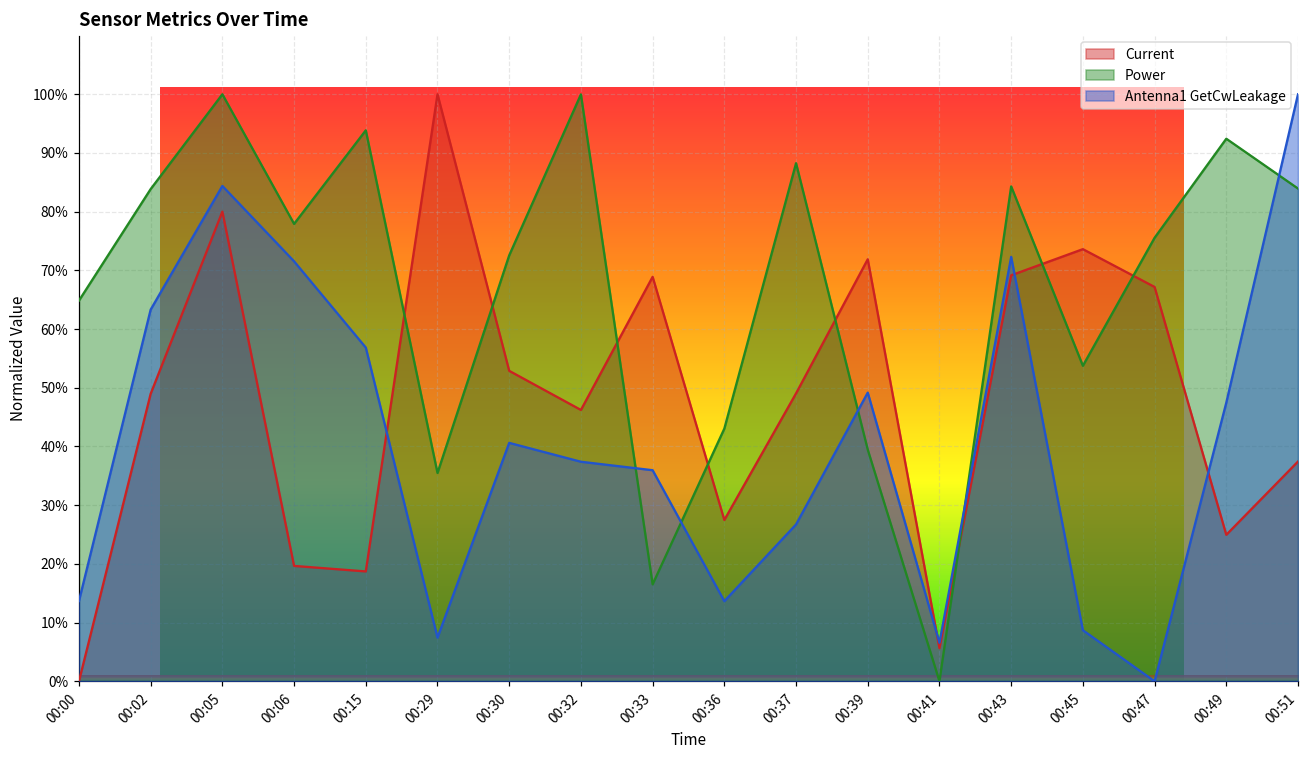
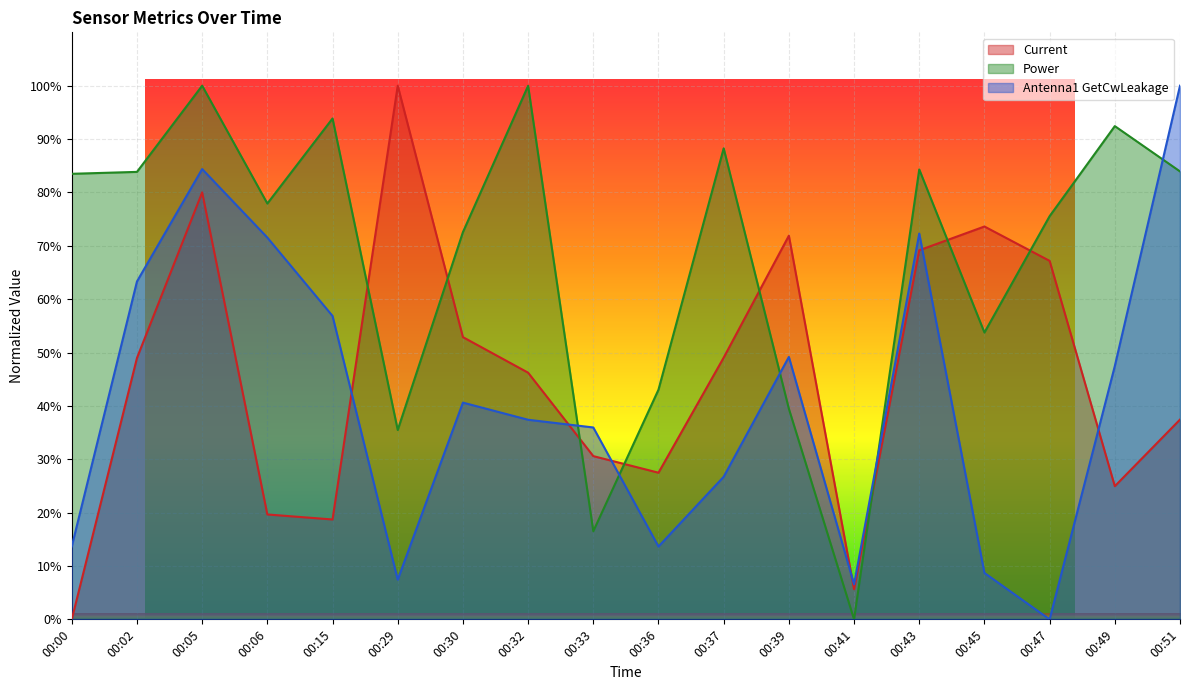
Power, 00:00: 65% -> 83%
Current, 00:33: 69% -> 31%
